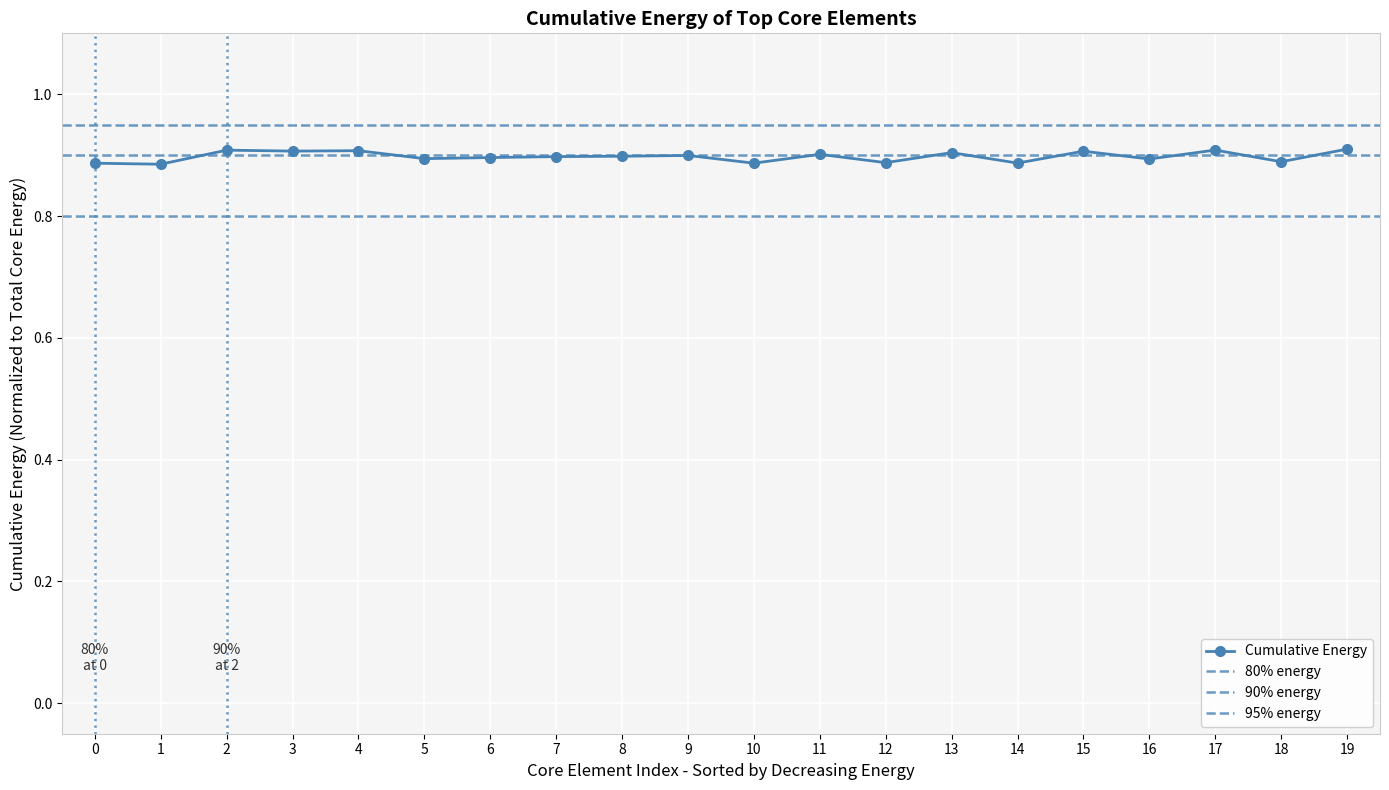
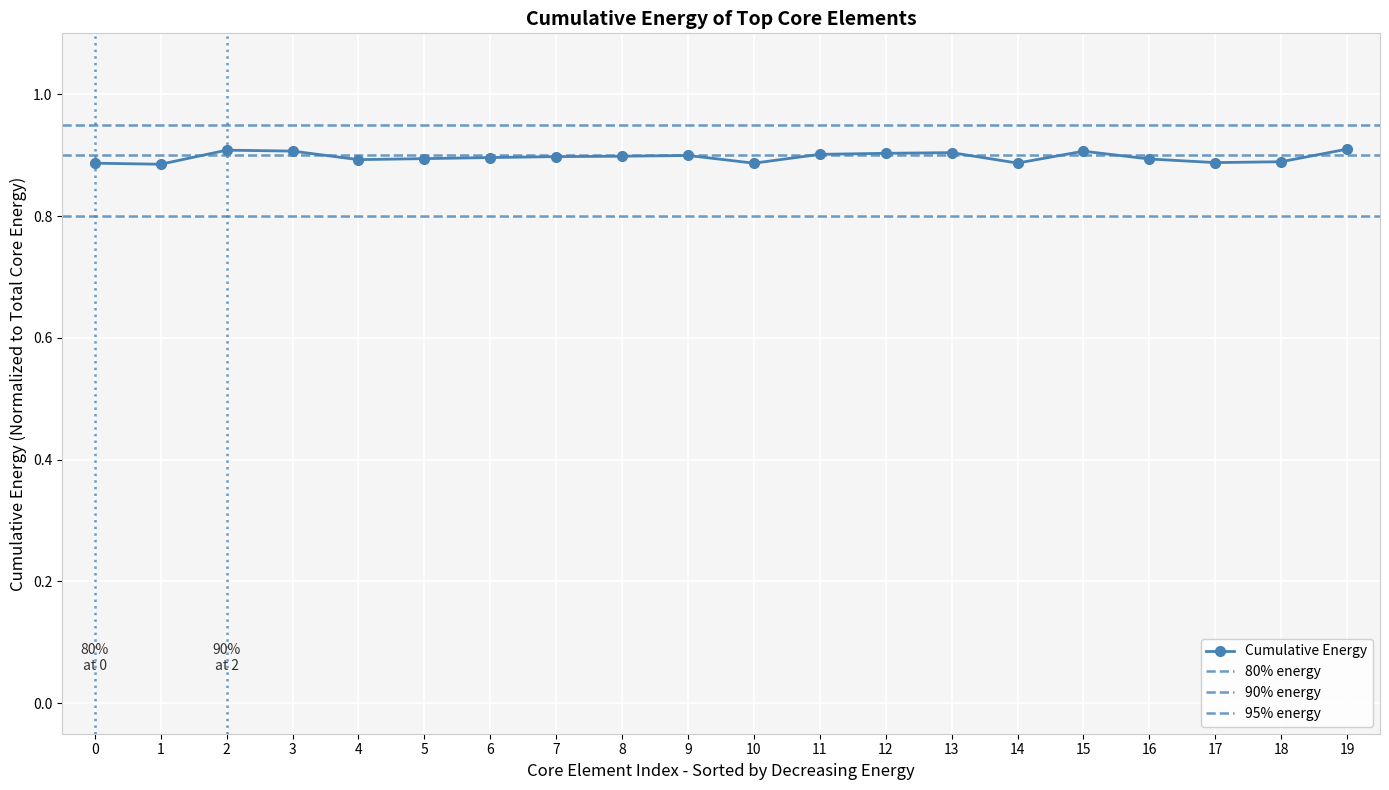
4: 0.91 -> 0.89
12: 0.89 -> 0.90
17: 0.91 -> 0.89
